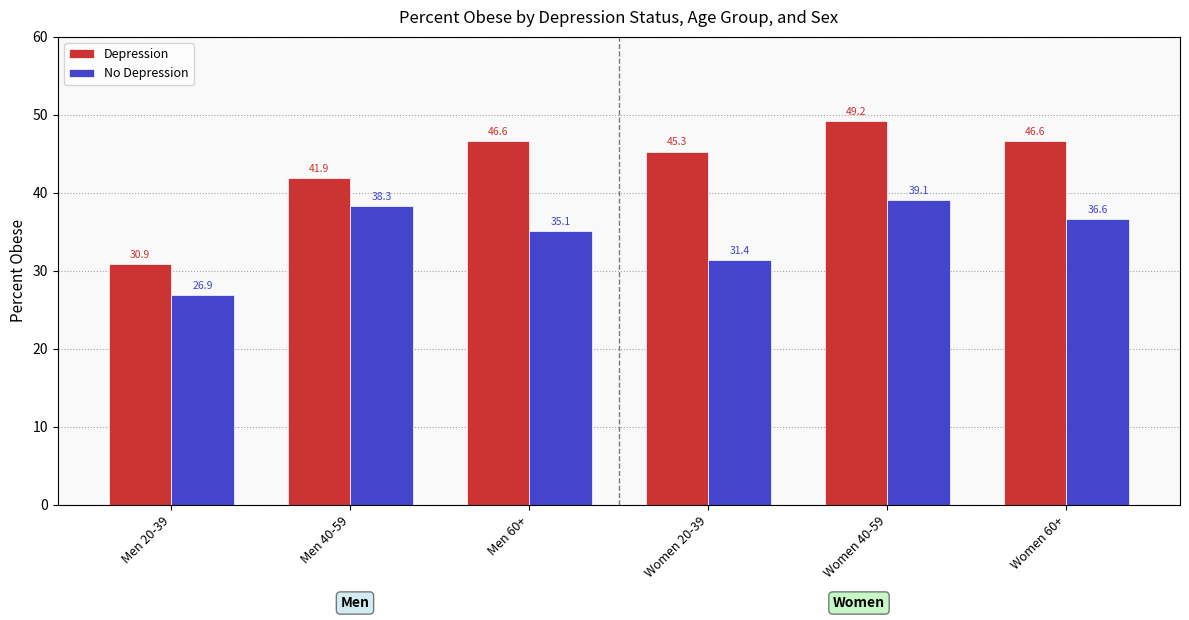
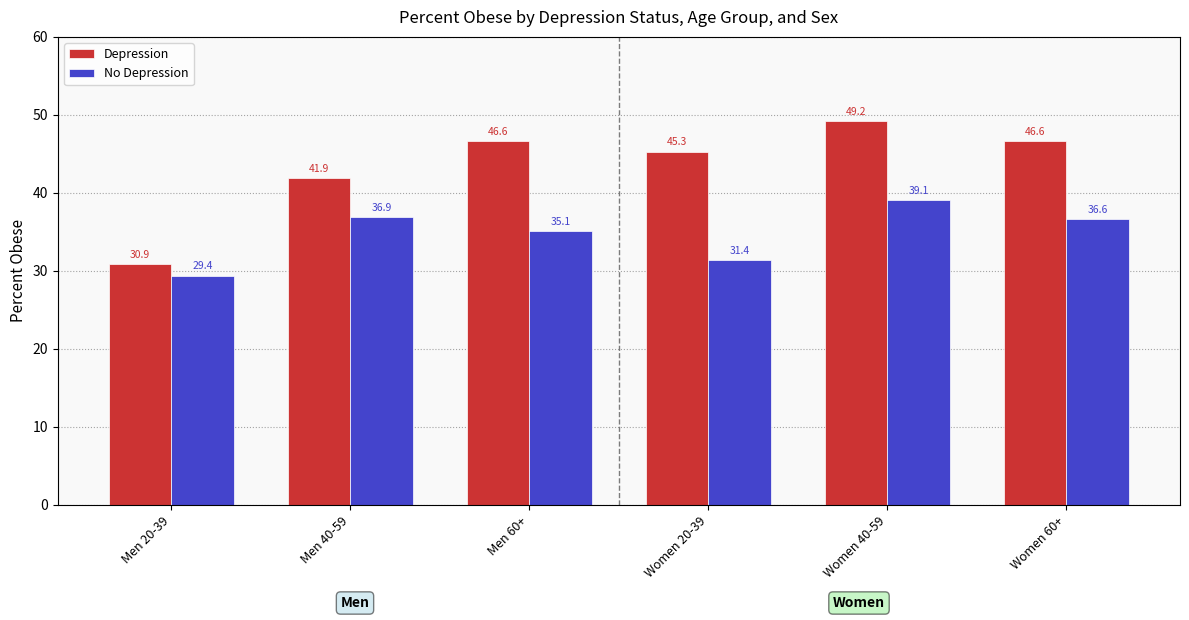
No Depression, Men 20-39: 26.9 -> 29.4
No Depression, Men 40-59: 38.3 -> 36.9
